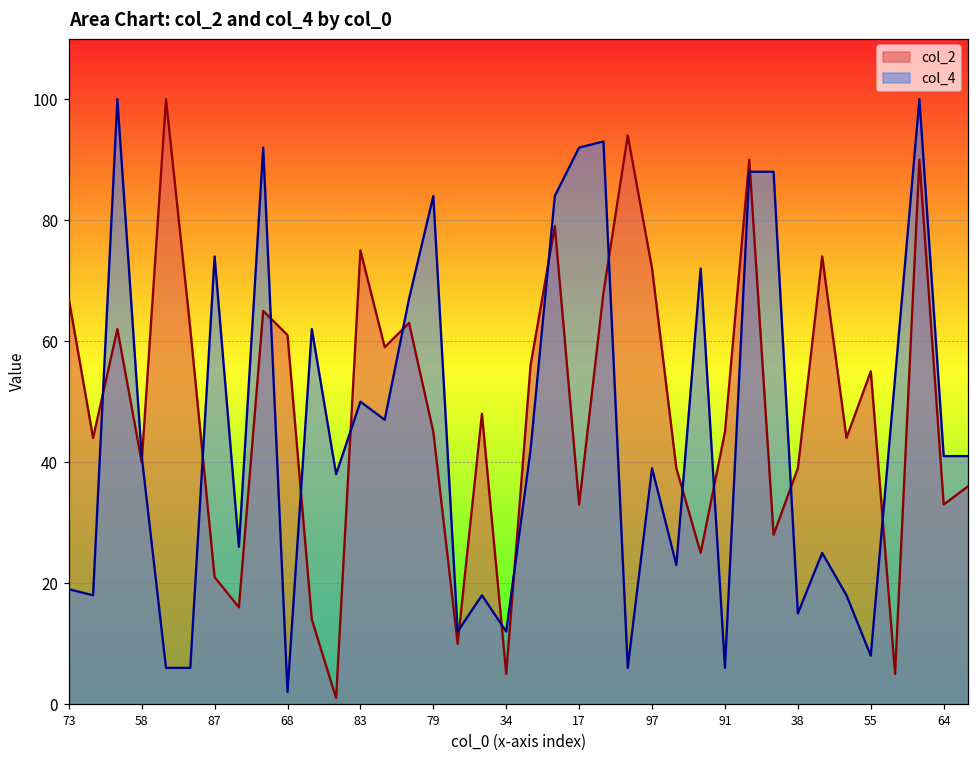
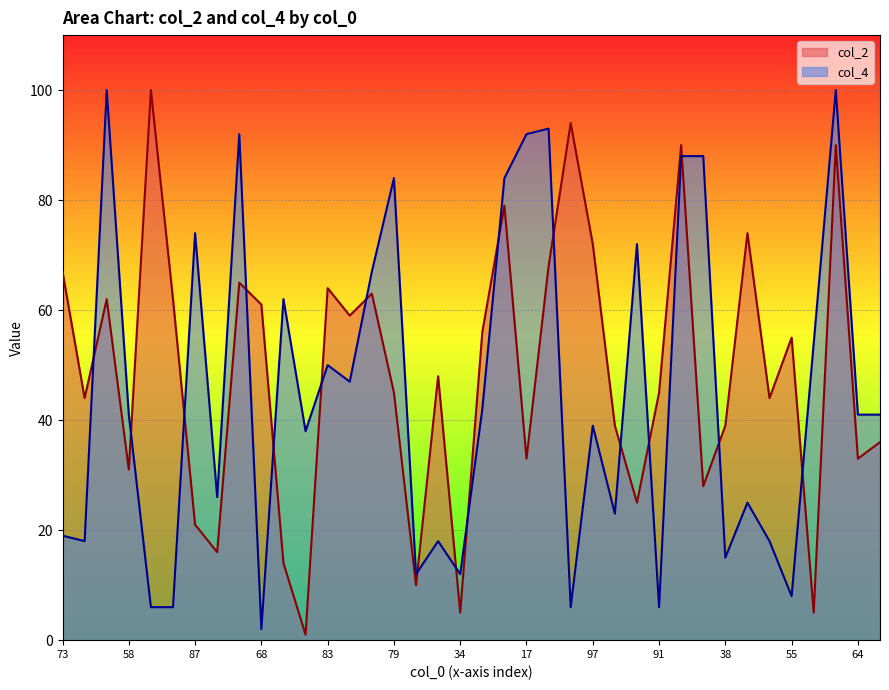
col_2, 58: 40 -> 31
col_2, 83: 75 -> 64
